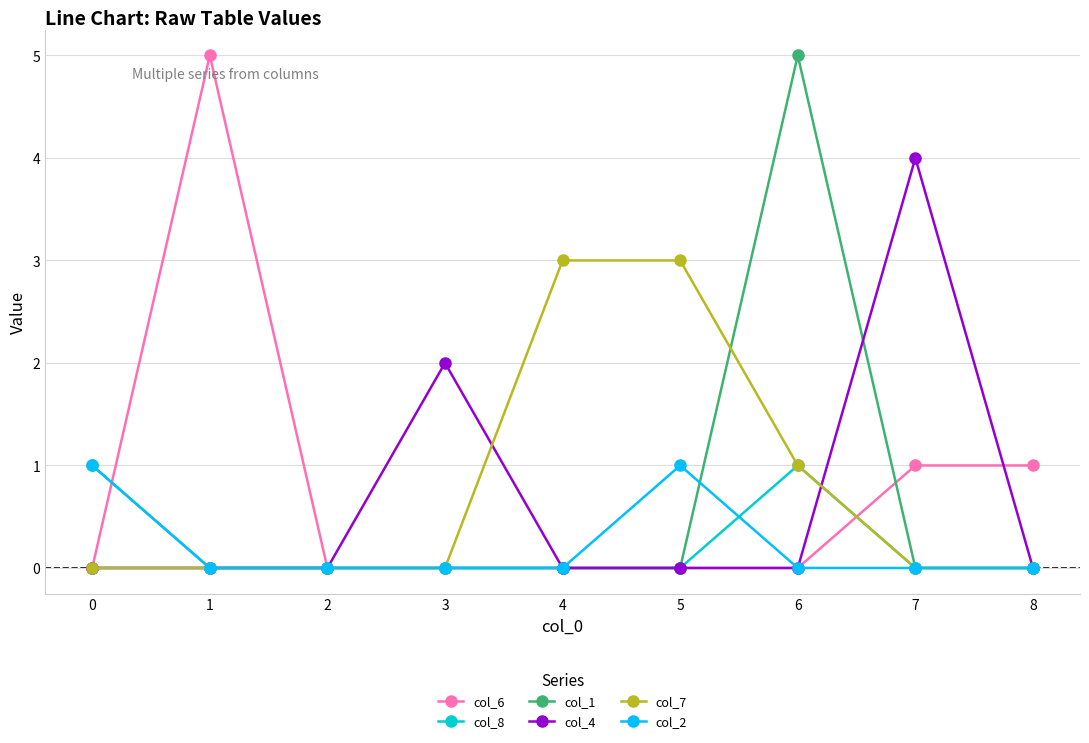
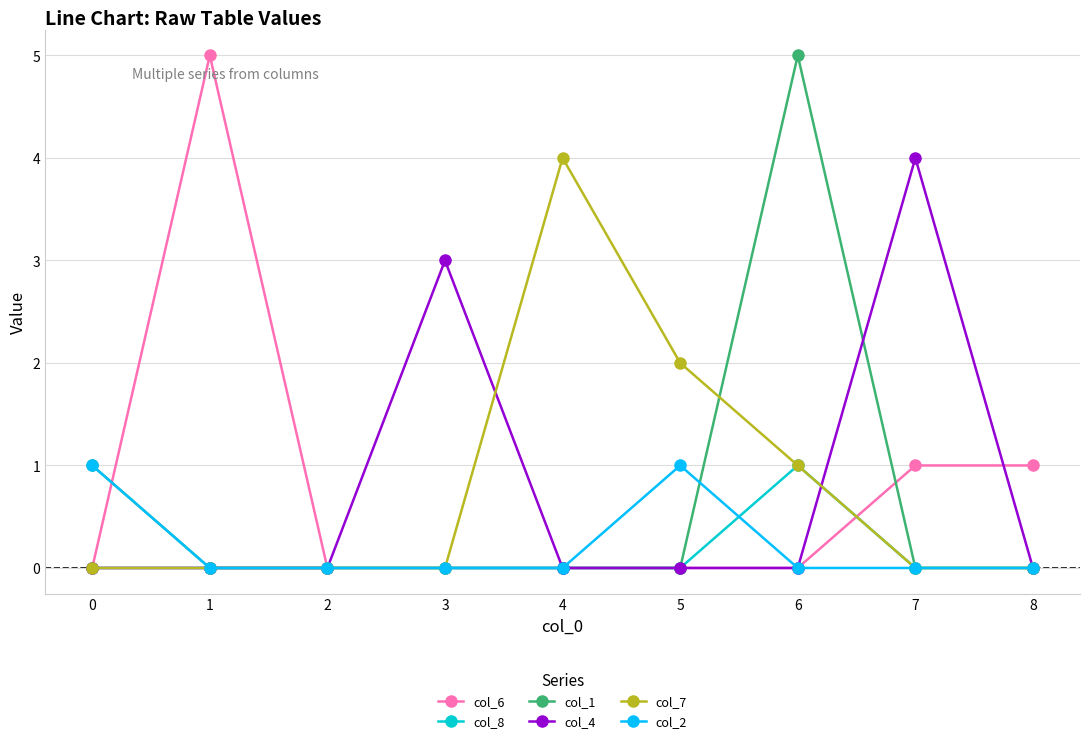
col_4, 3: 2 -> 3
col_7, 4: 3 -> 4
col_7, 5: 3 -> 2
